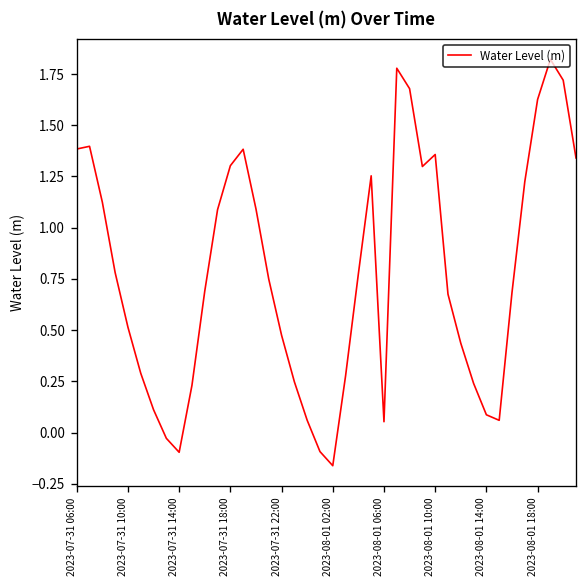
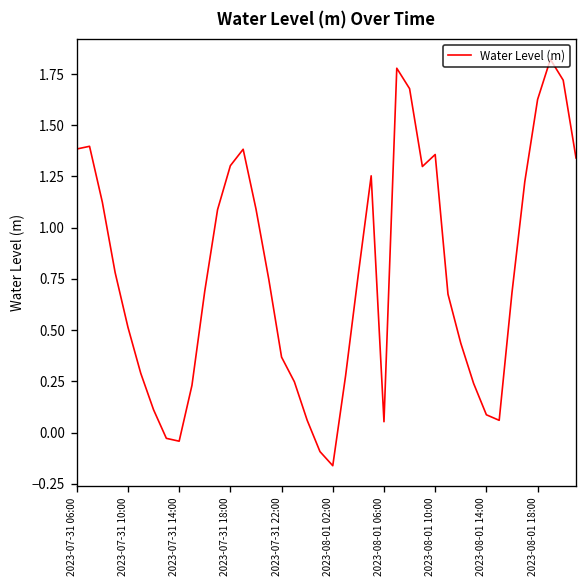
2023-07-31 14:00: -0.10 -> -0.04
2023-07-31 22:00: 0.48 -> 0.37
